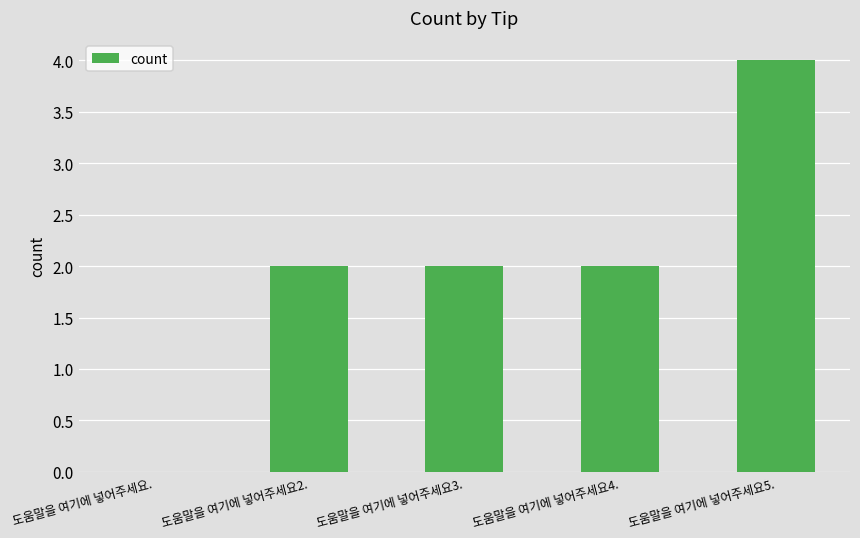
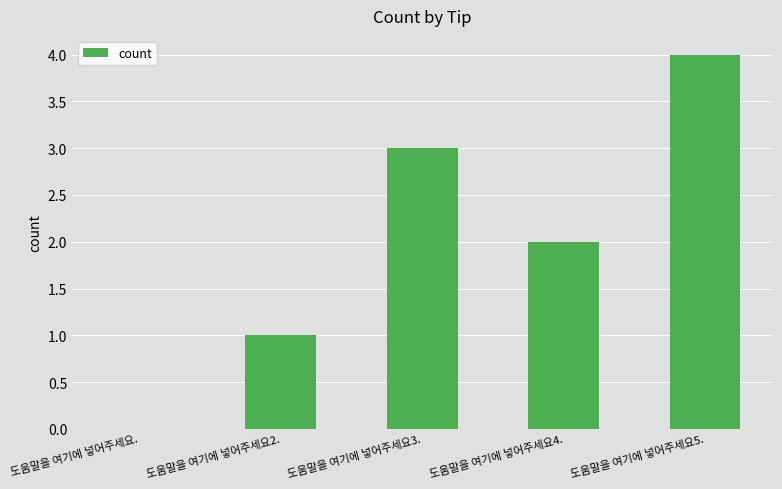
도움말을 여기에 넣어주세요2.: 2 -> 1
도움말을 여기에 넣어주세요3.: 2 -> 3
